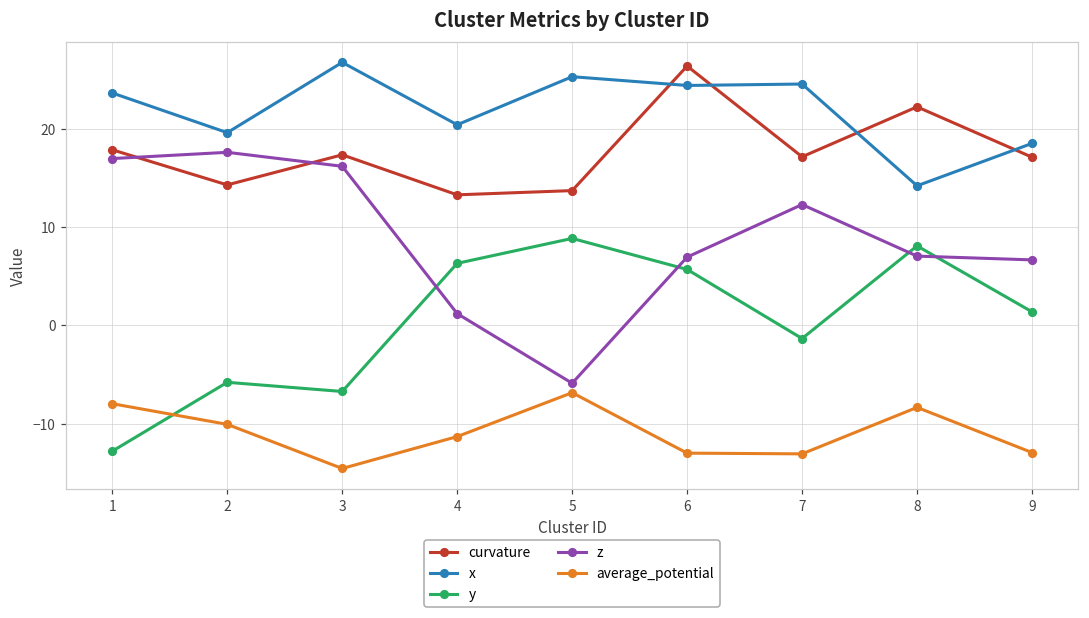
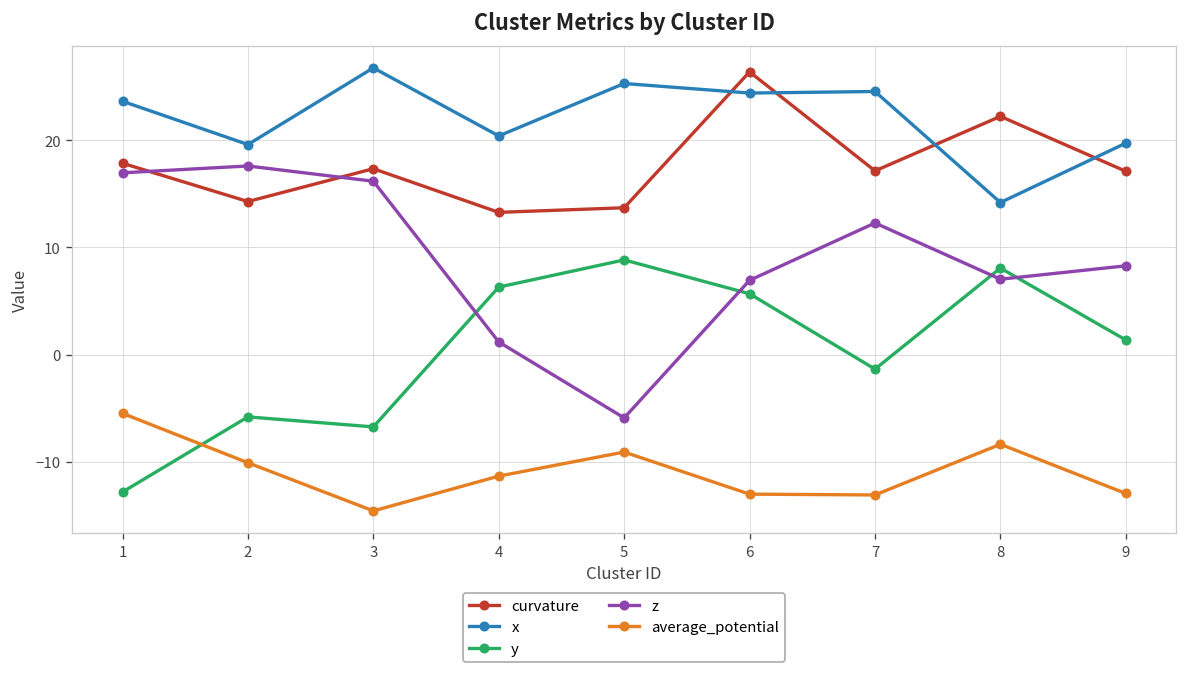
average_potential, 1: -8 -> -5
average_potential, 5: -7 -> -9
x, 9: 18 -> 20
z, 9: 7 -> 8
